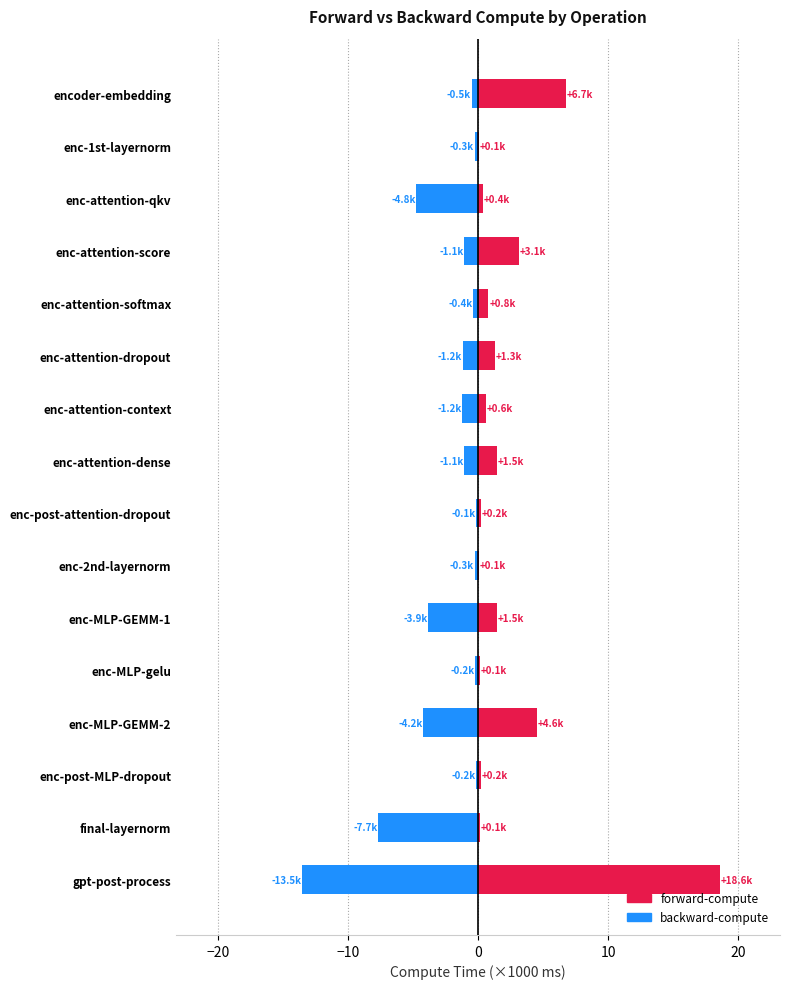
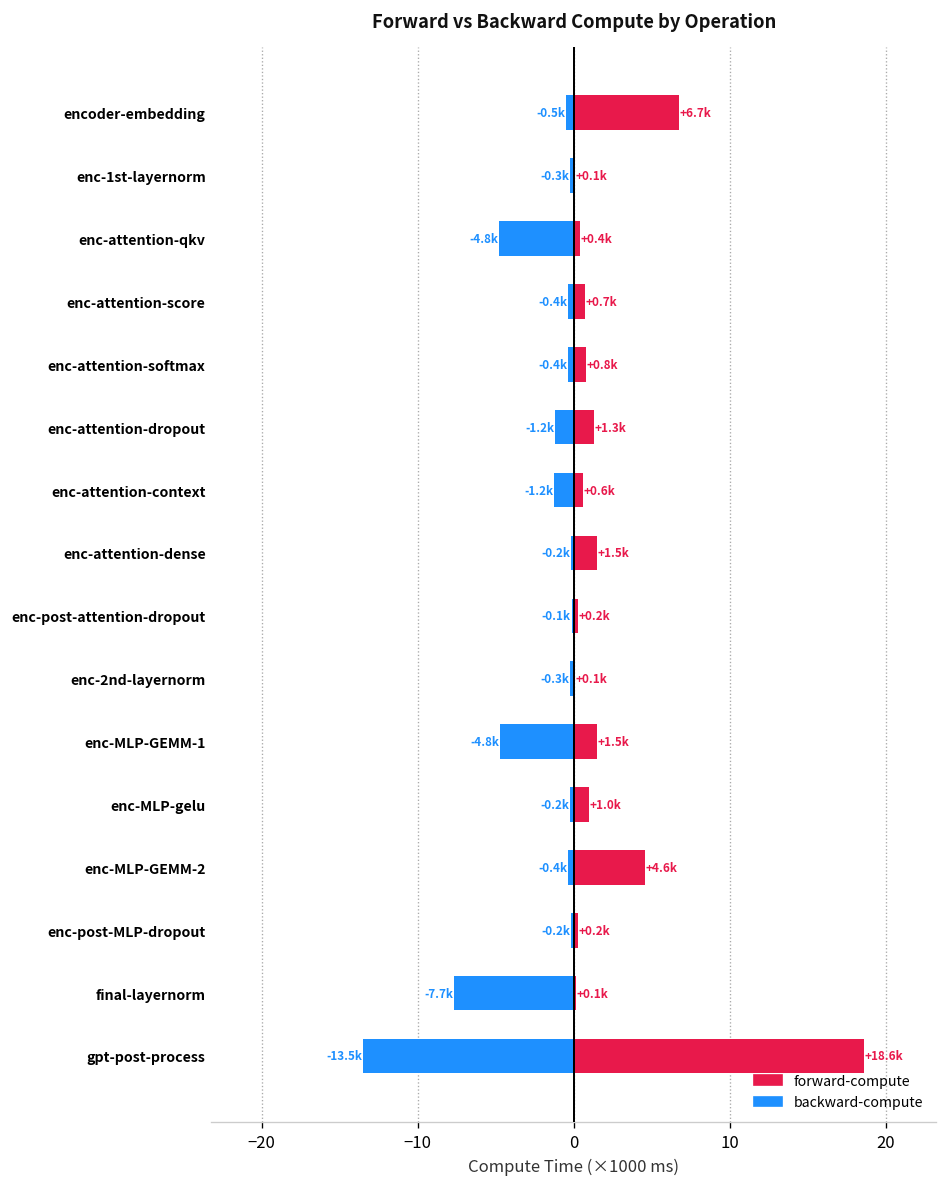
forward-compute, enc-attention-score: +3.1k -> +0.7k
backward-compute, enc-attention-score: -1.1k -> -0.4k
backward-compute, enc-attention-dense: -1.1k -> -0.2k
backward-compute, enc-MLP-GEMM-1: -3.9k -> -4.8k
forward-compute, enc-MLP-gelu: +0.1k -> +1.0k
backward-compute, enc-MLP-GEMM-2: -4.2k -> -0.4k
